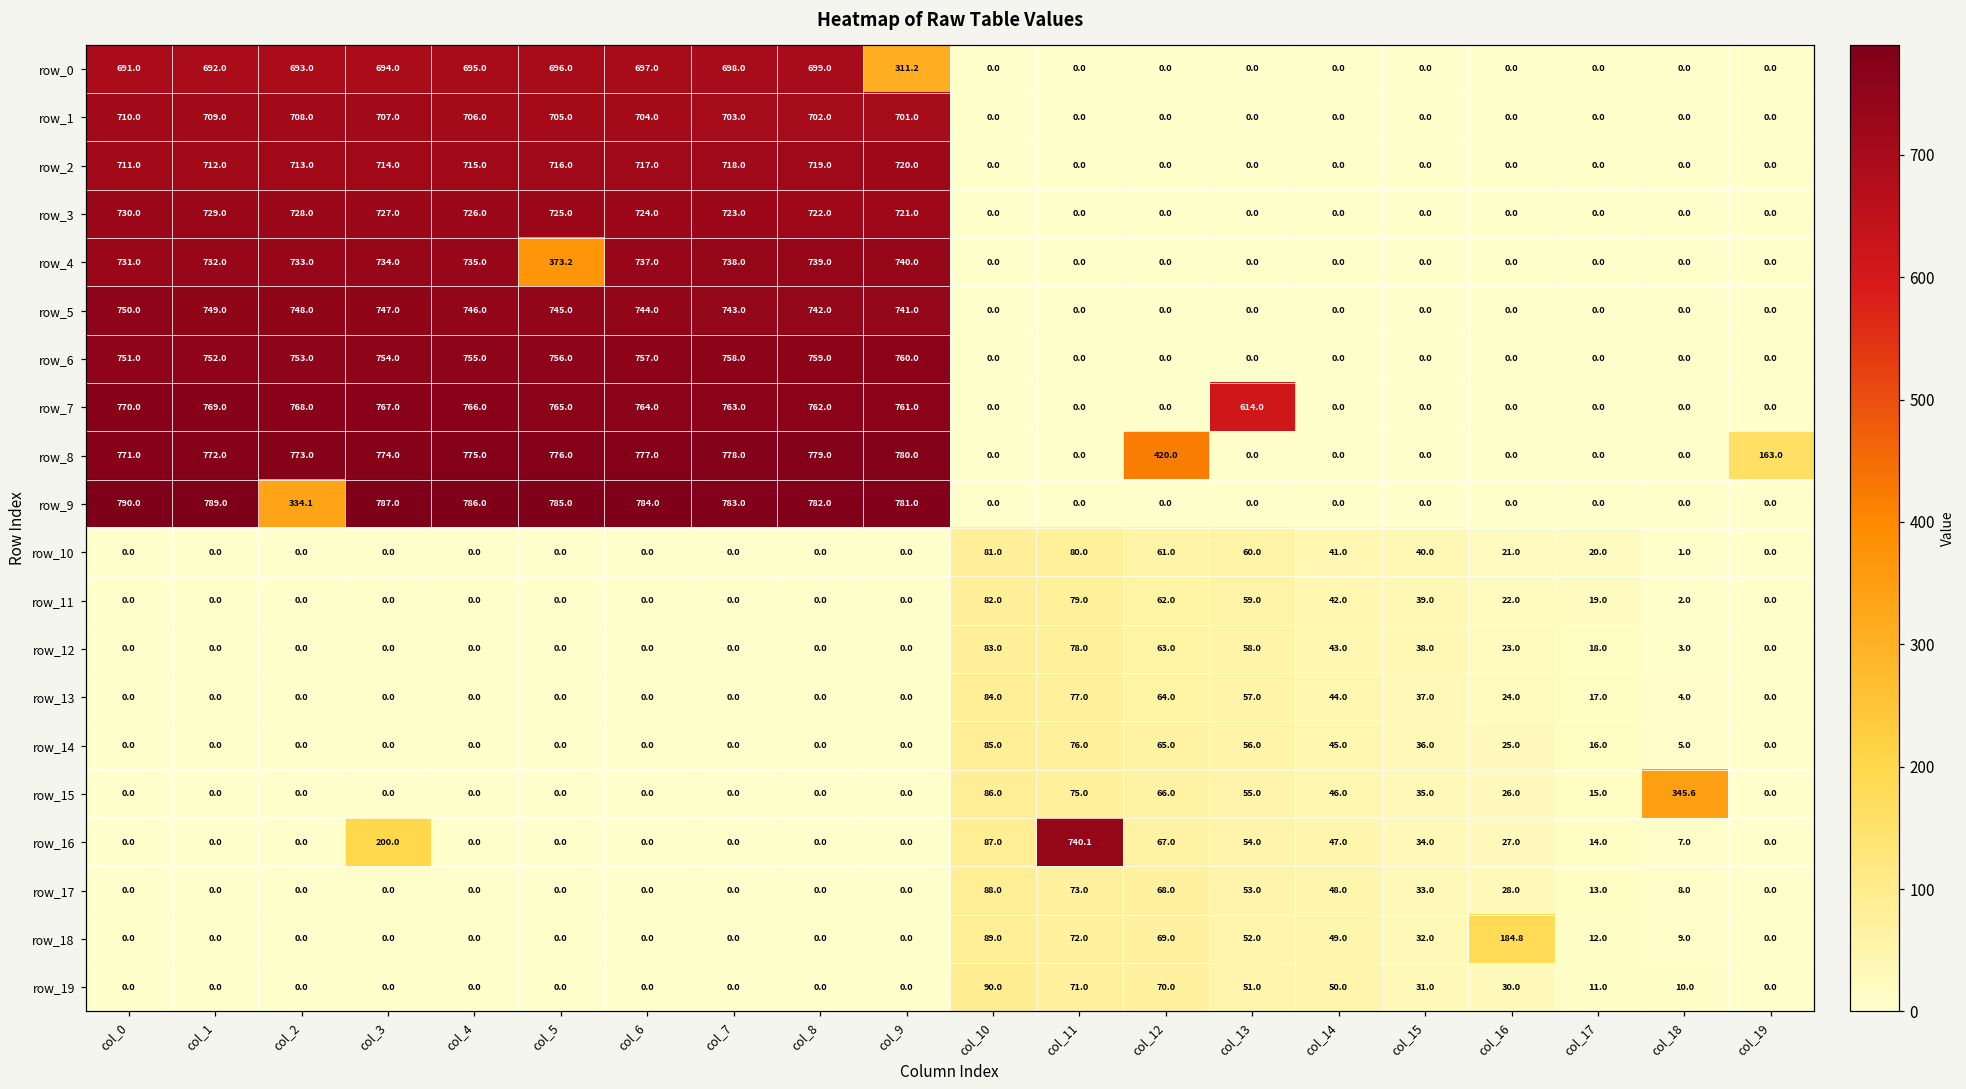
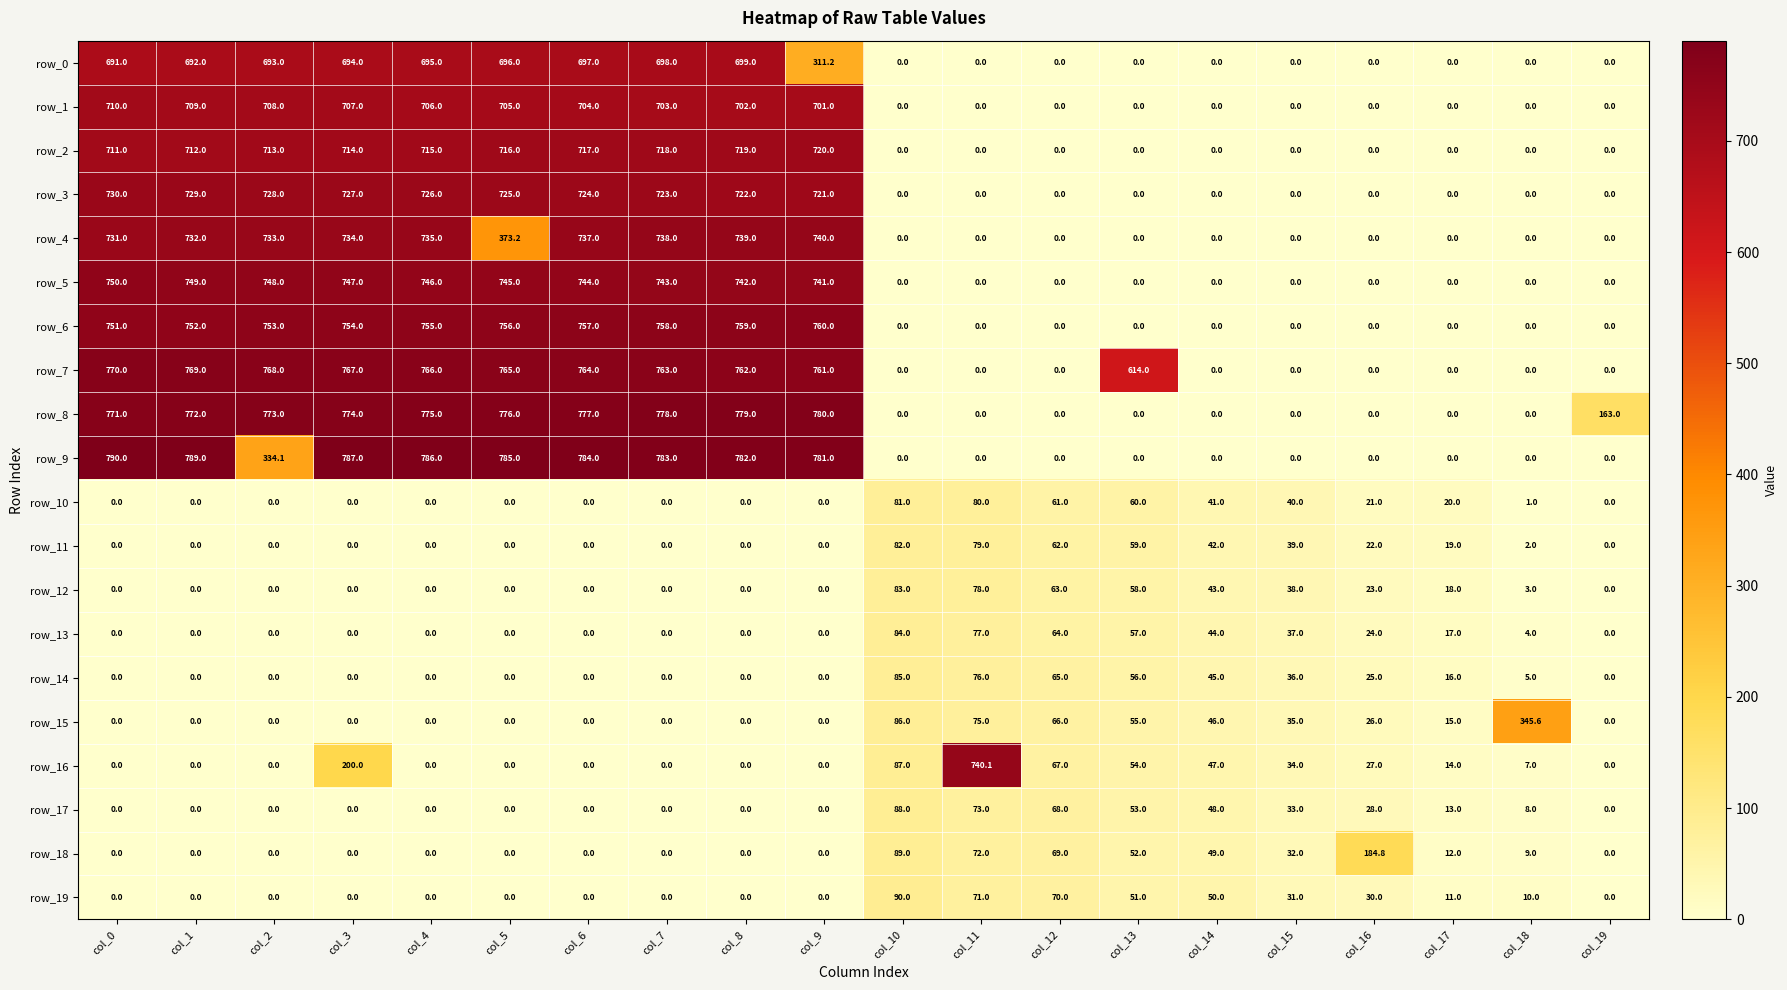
row_8, col_12: 420.0 -> 0.0
